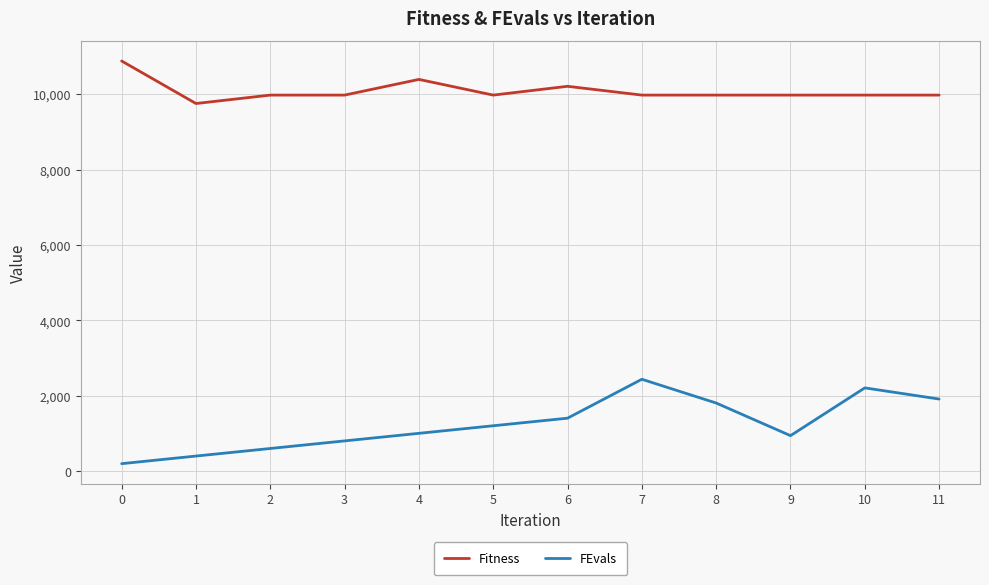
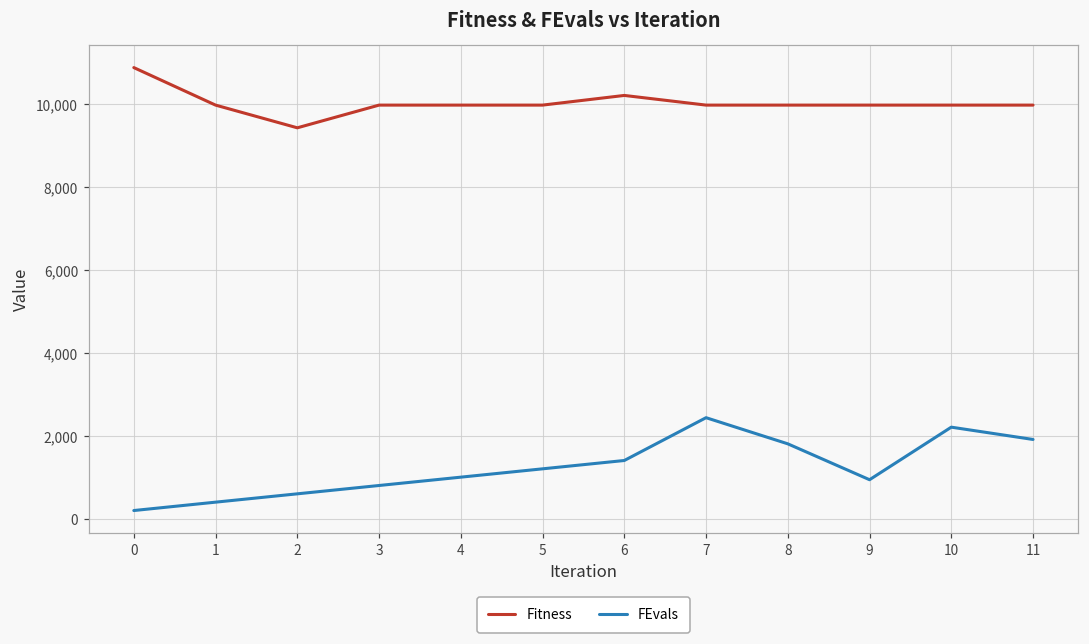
Fitness, 1: 9,800 -> 10,000
Fitness, 2: 10,000 -> 9,400
Fitness, 4: 10,400 -> 10,000
